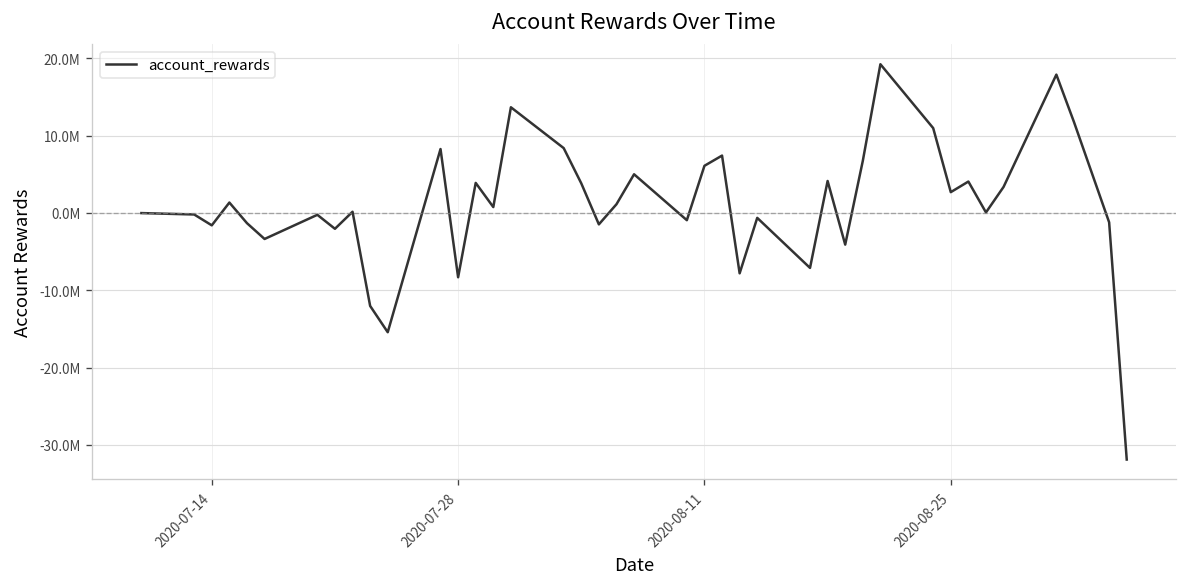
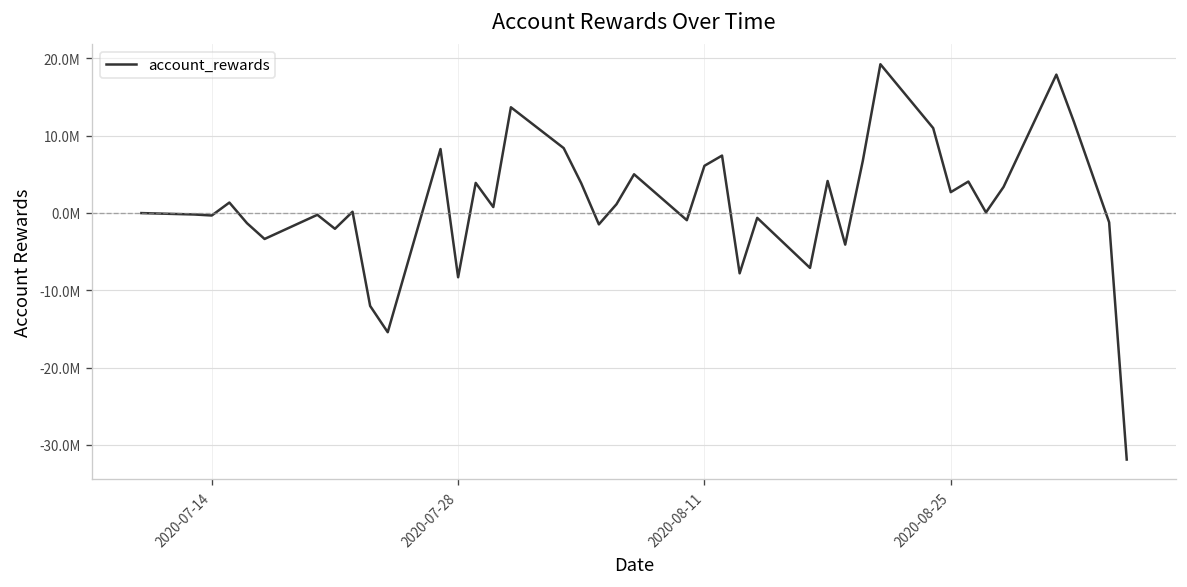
2020-07-14: -2000000 -> 0
